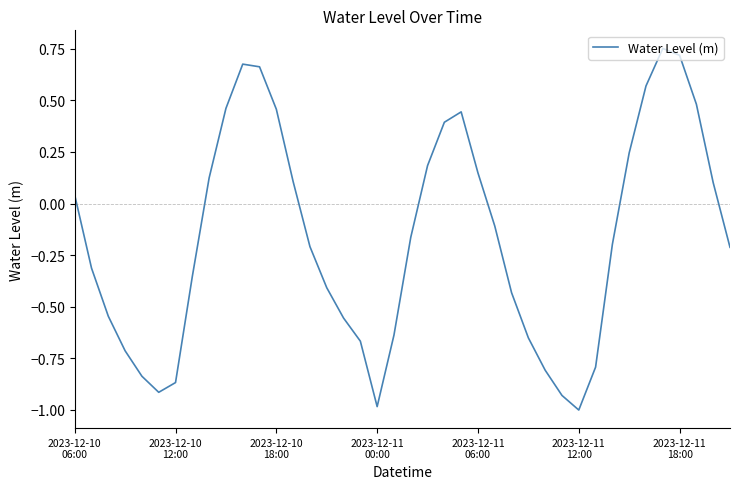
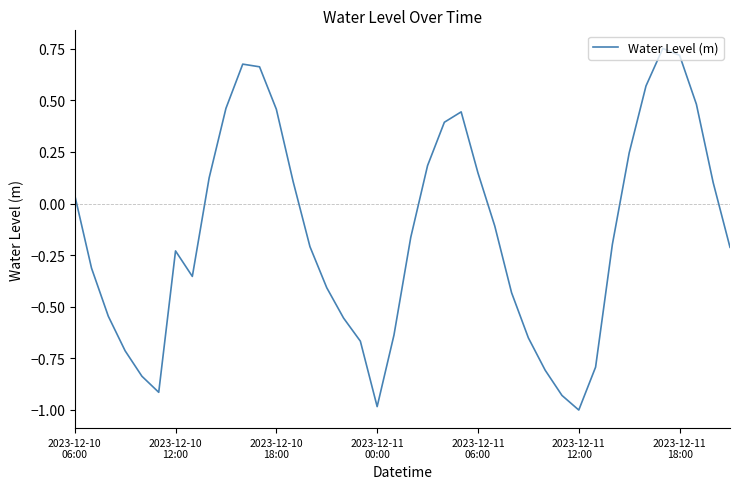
2023-12-10 12:00: -0.87 -> -0.23
